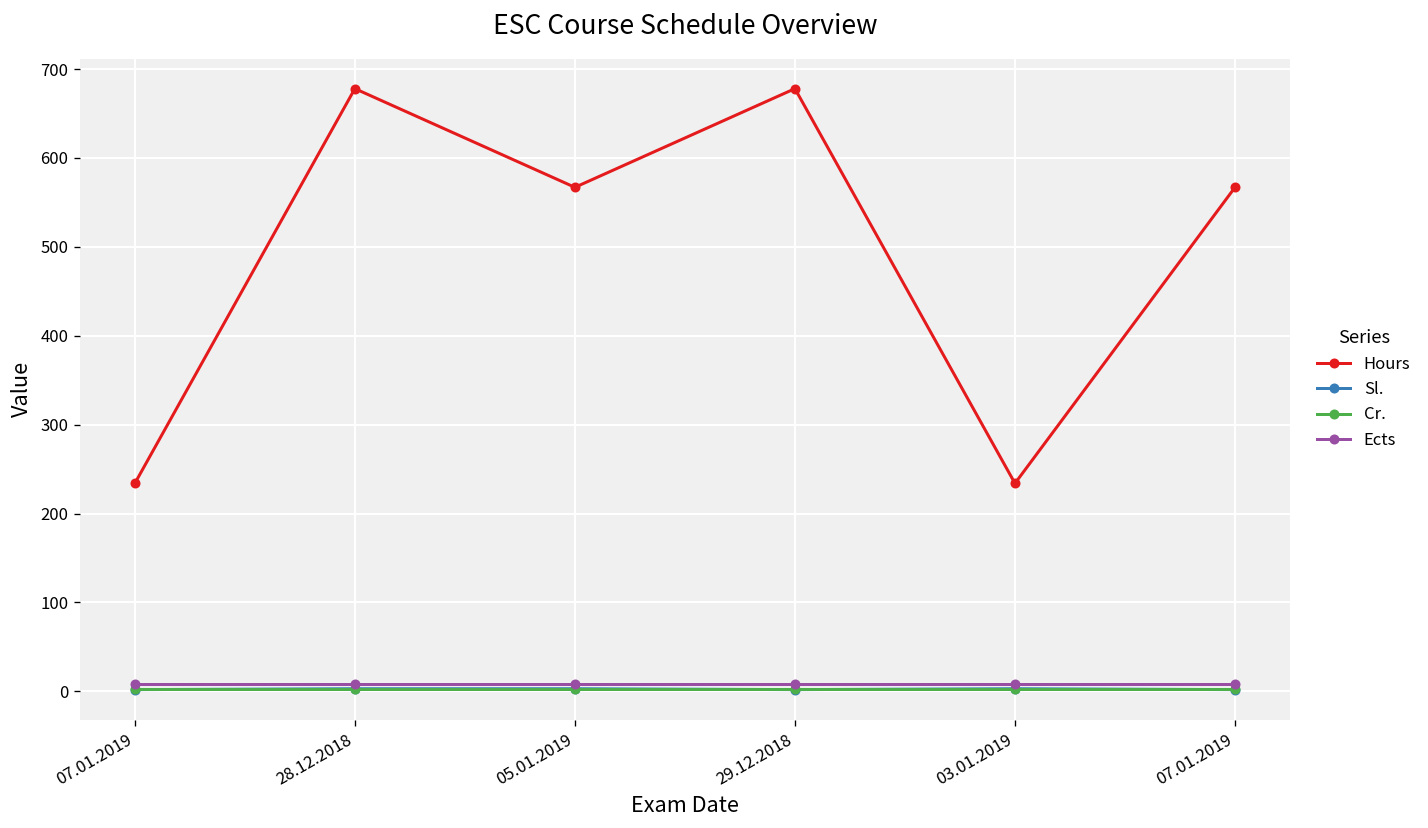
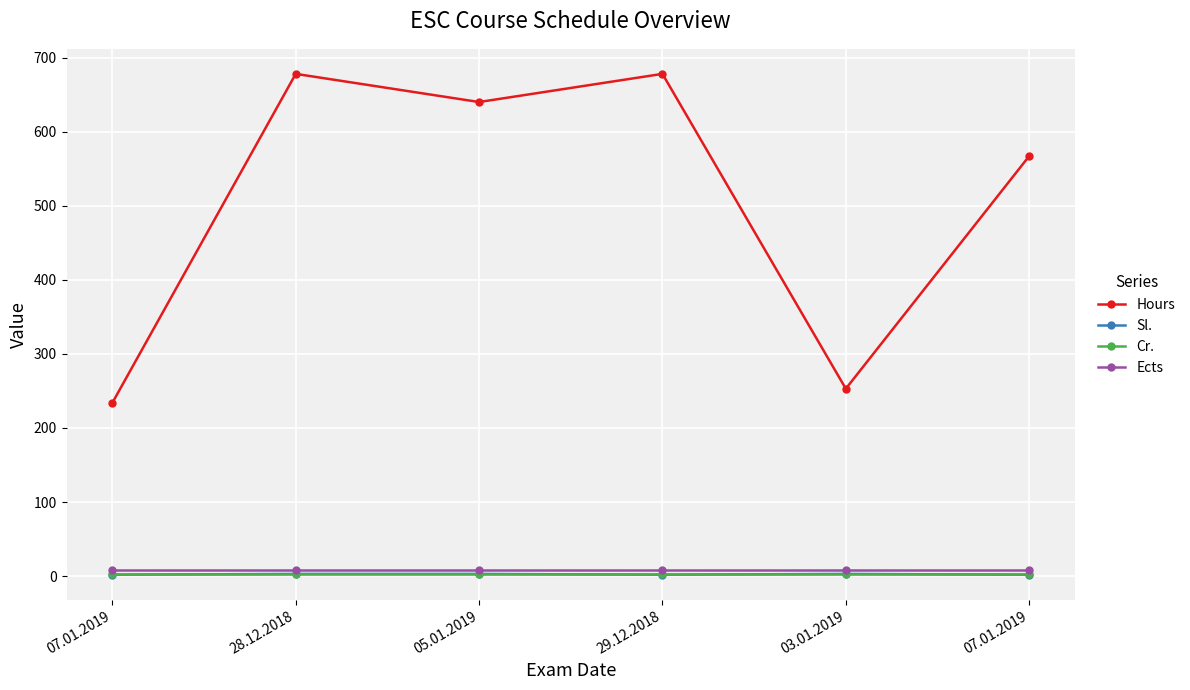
Hours, 05.01.2019: 570 -> 640
Hours, 03.01.2019: 230 -> 250
